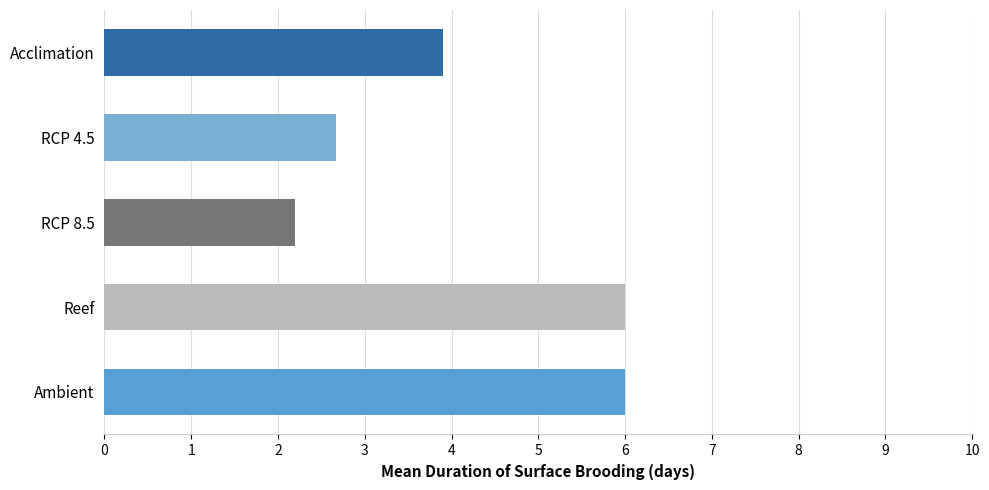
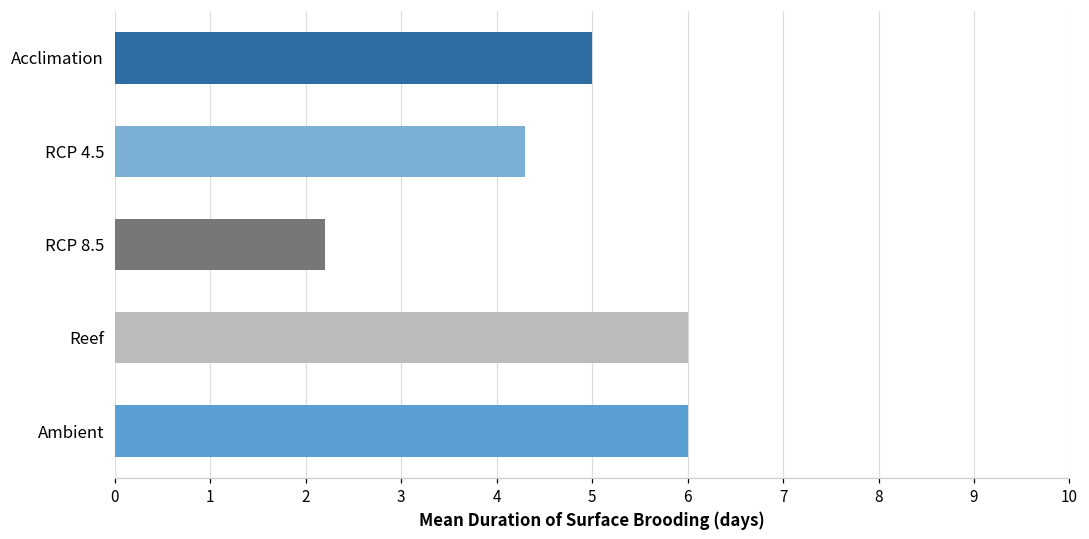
Acclimation: 3.9 -> 5.0
RCP 4.5: 2.7 -> 4.3
